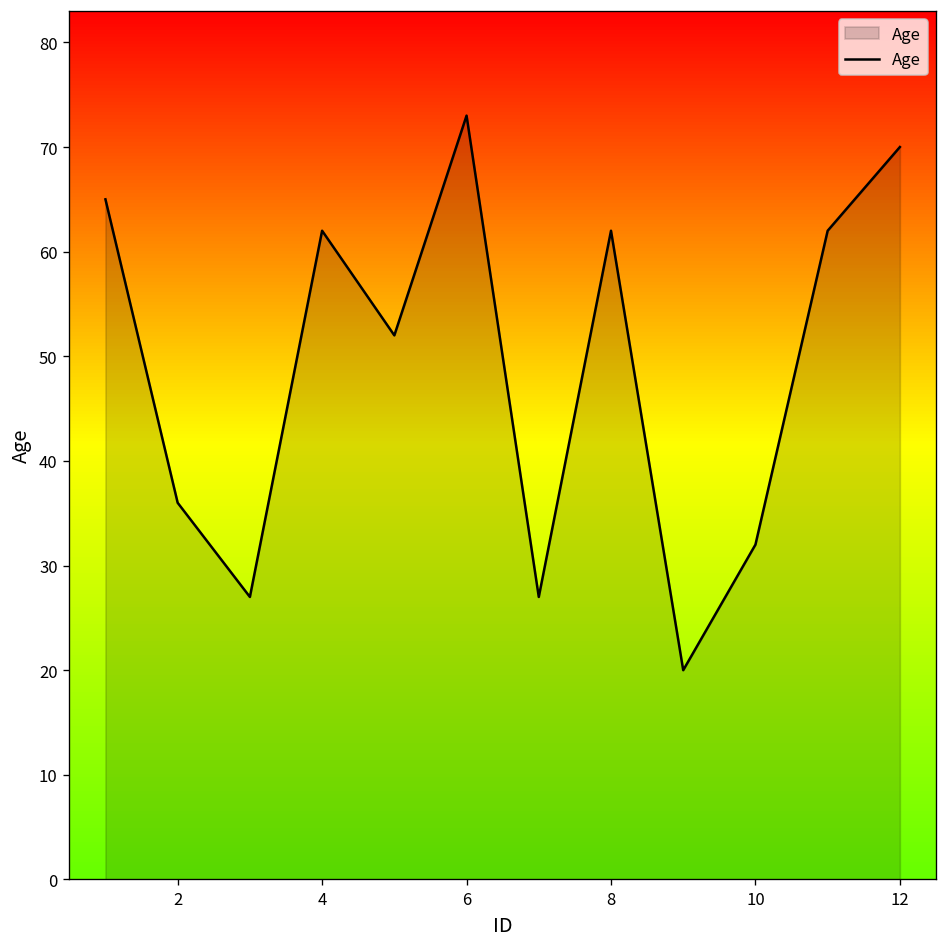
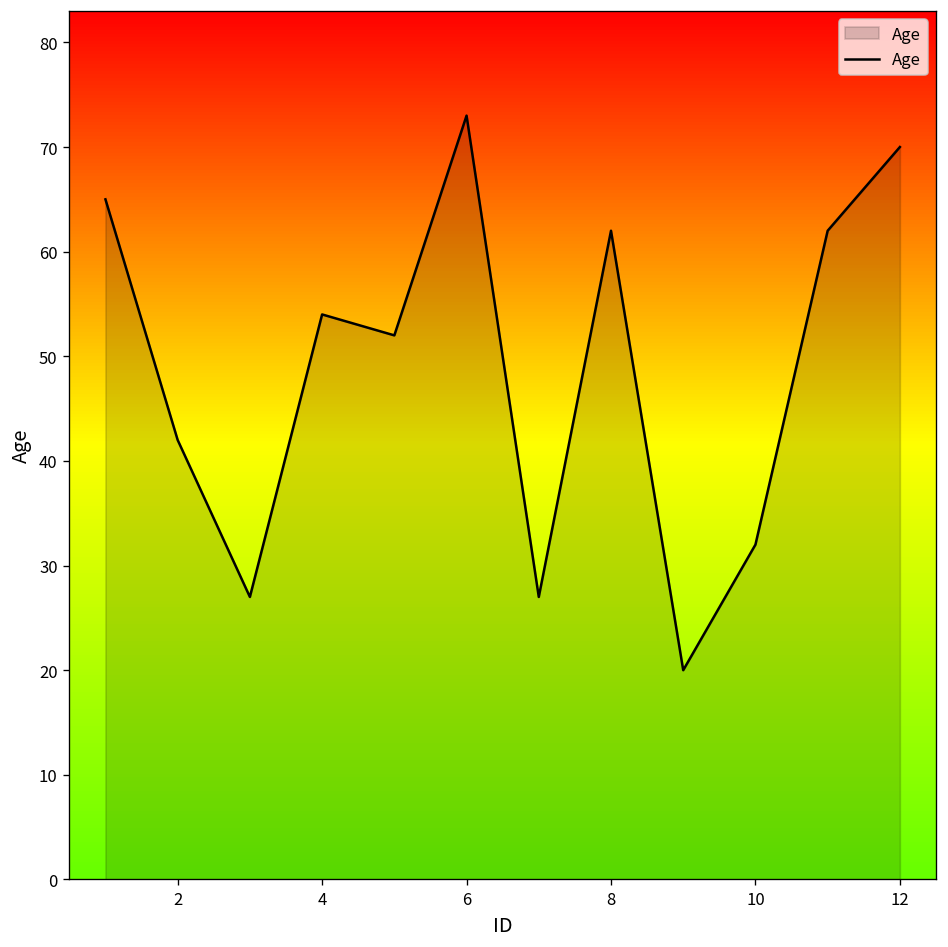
2: 36 -> 42
4: 62 -> 54
